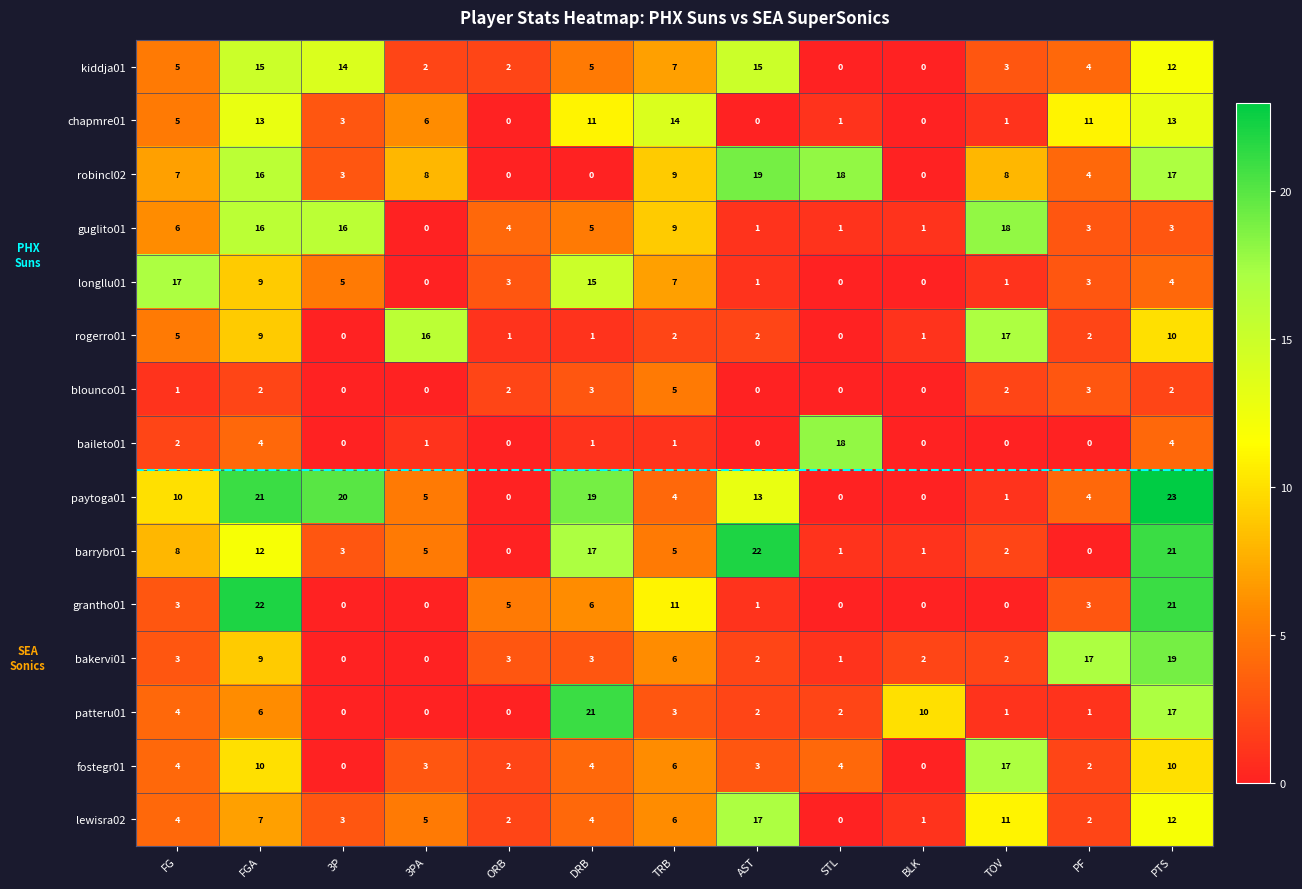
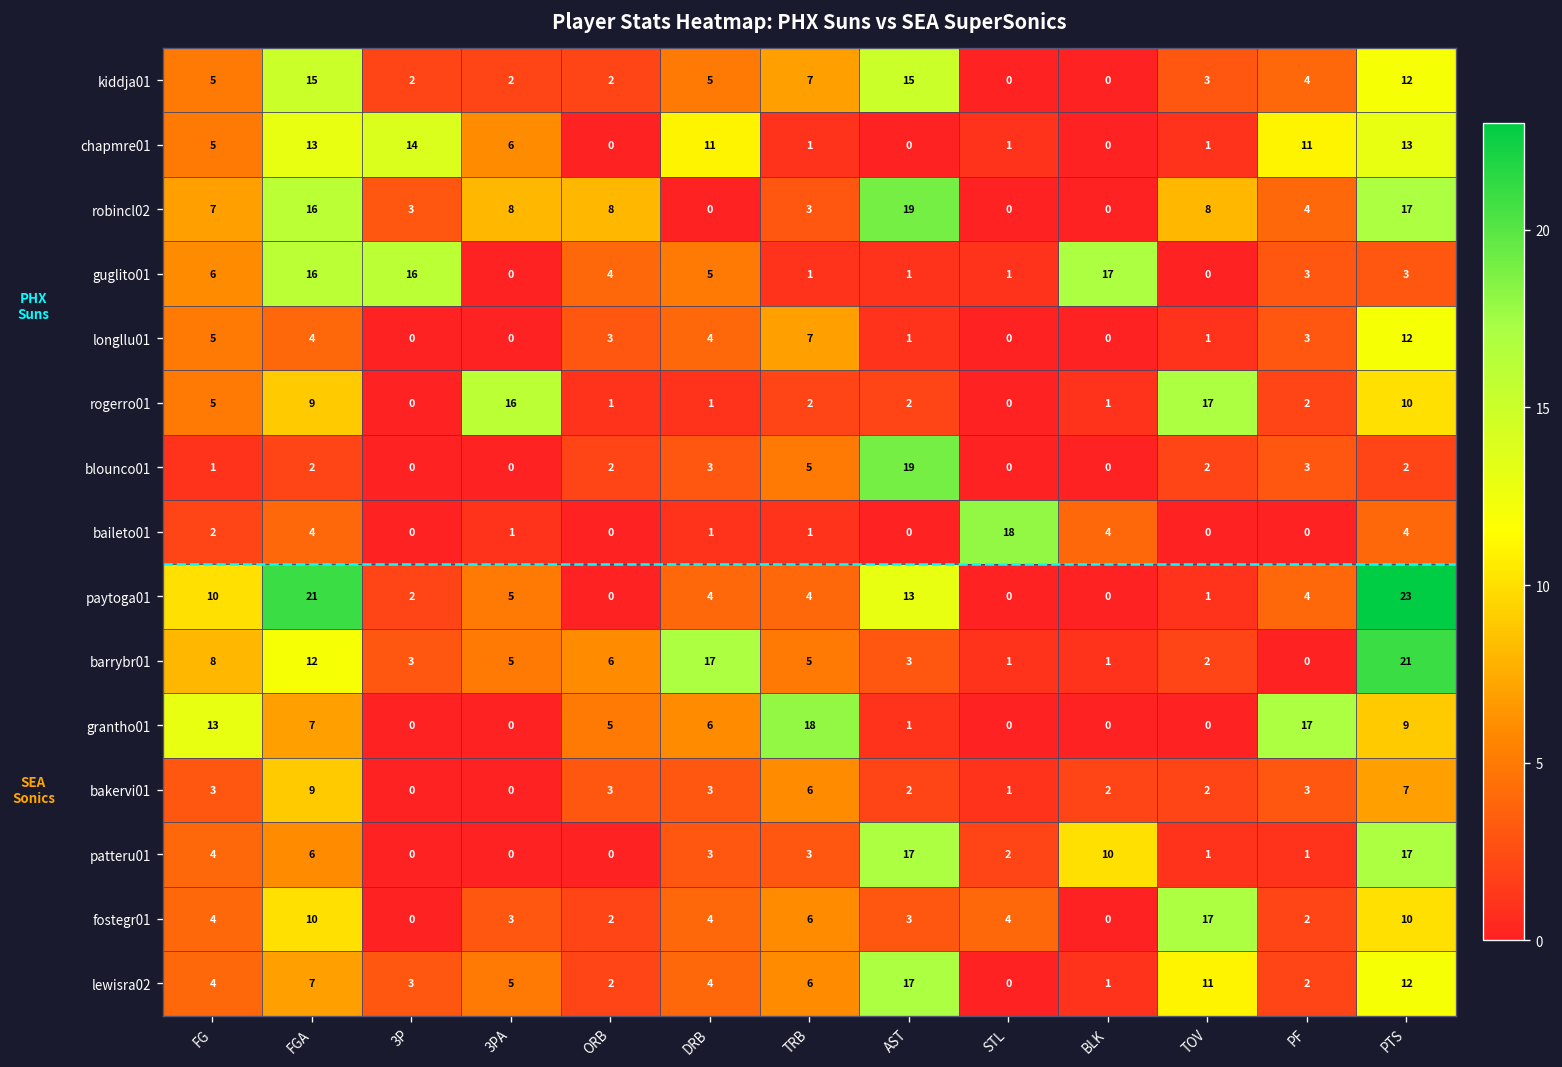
kiddja01, 3P: 14 -> 2
chapmre01, 3P: 3 -> 14
chapmre01, TRB: 14 -> 1
robincl02, ORB: 0 -> 8
robincl02, TRB: 9 -> 3
robincl02, STL: 18 -> 0
guglito01, TRB: 9 -> 1
guglito01, BLK: 1 -> 17
guglito01, TOV: 18 -> 0
longllu01, FG: 17 -> 5
longllu01, FGA: 9 -> 4
longllu01, 3P: 5 -> 0
longllu01, DRB: 15 -> 4
longllu01, PTS: 4 -> 12
blounco01, AST: 0 -> 19
baileto01, BLK: 0 -> 4
paytoga01, 3P: 20 -> 2
paytoga01, DRB: 19 -> 4
barrybr01, ORB: 0 -> 6
barrybr01, AST: 22 -> 3
grantho01, FG: 3 -> 13
grantho01, FGA: 22 -> 7
grantho01, TRB: 11 -> 18
grantho01, PF: 3 -> 17
grantho01, PTS: 21 -> 9
bakervi01, PF: 17 -> 3
bakervi01, PTS: 19 -> 7
patteru01, DRB: 21 -> 3
patteru01, AST: 2 -> 17
